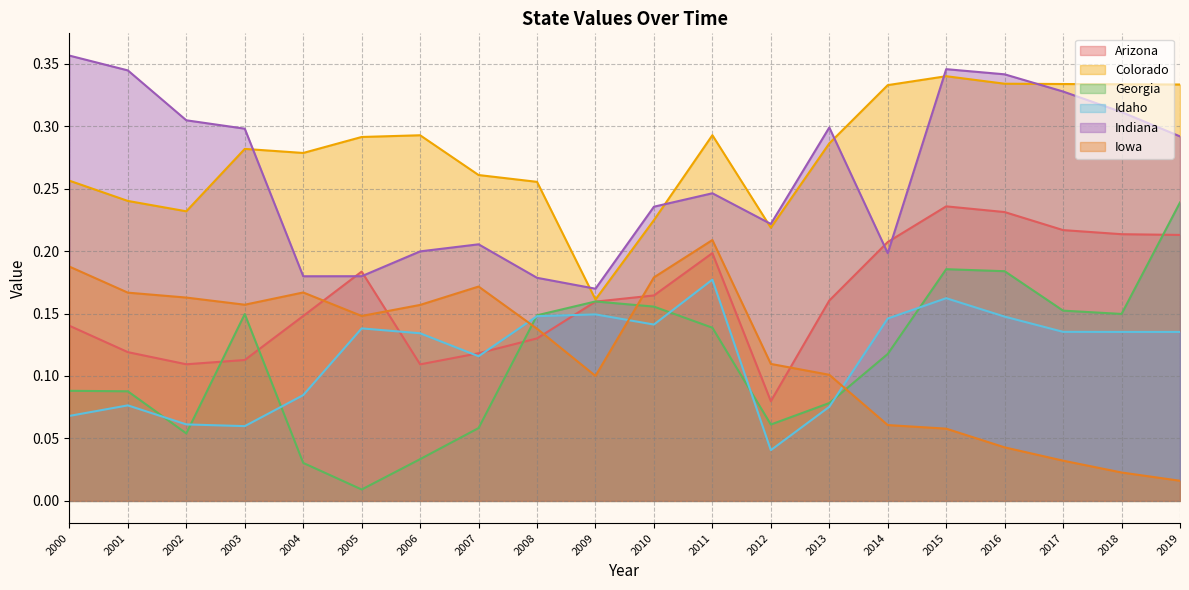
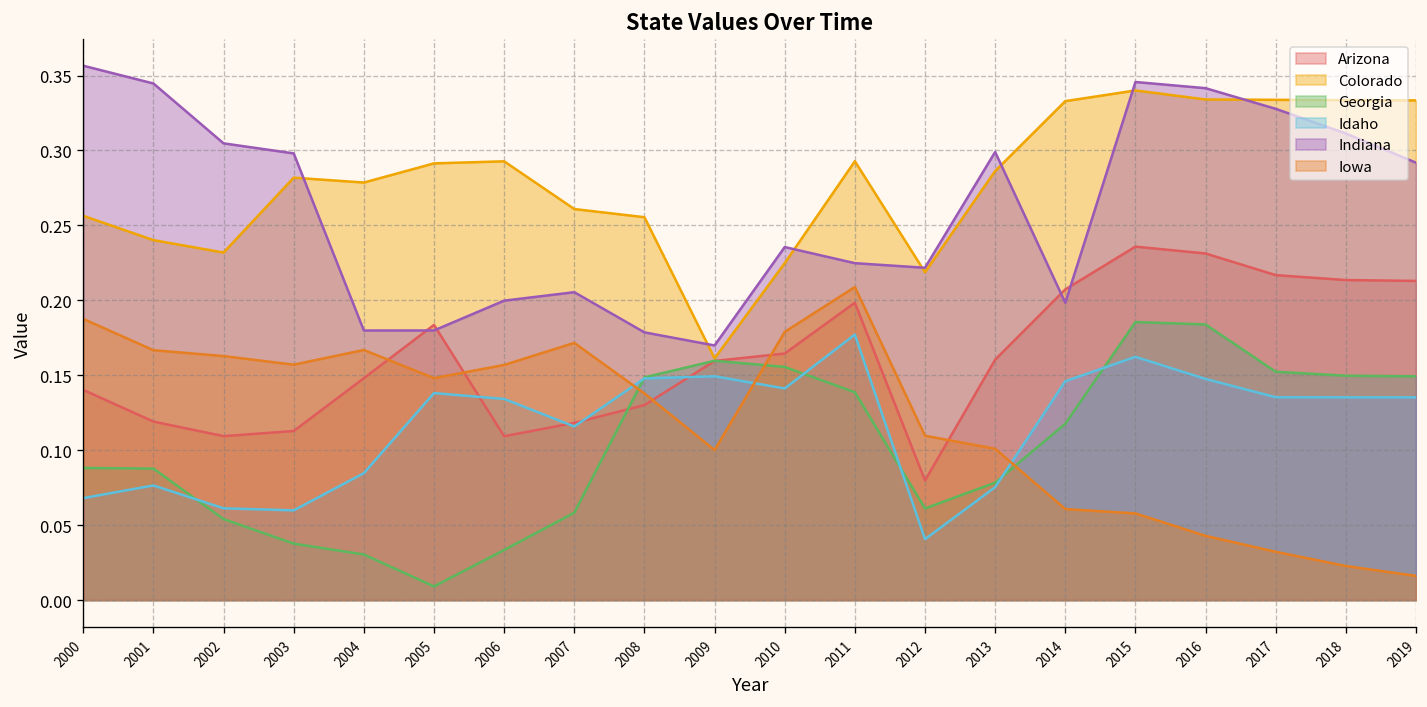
Georgia, 2003: 0.150 -> 0.038
Indiana, 2011: 0.246 -> 0.225
Georgia, 2019: 0.239 -> 0.149
